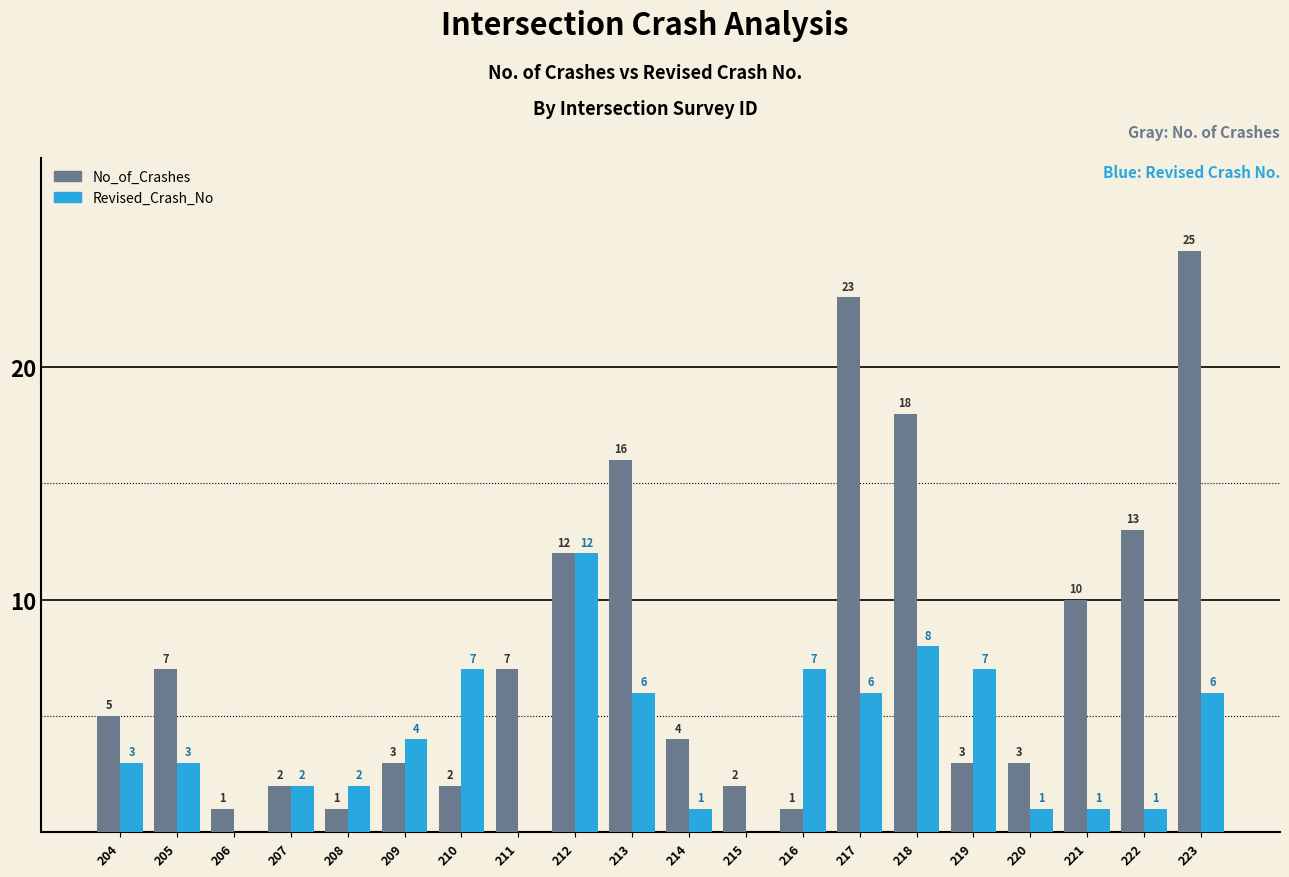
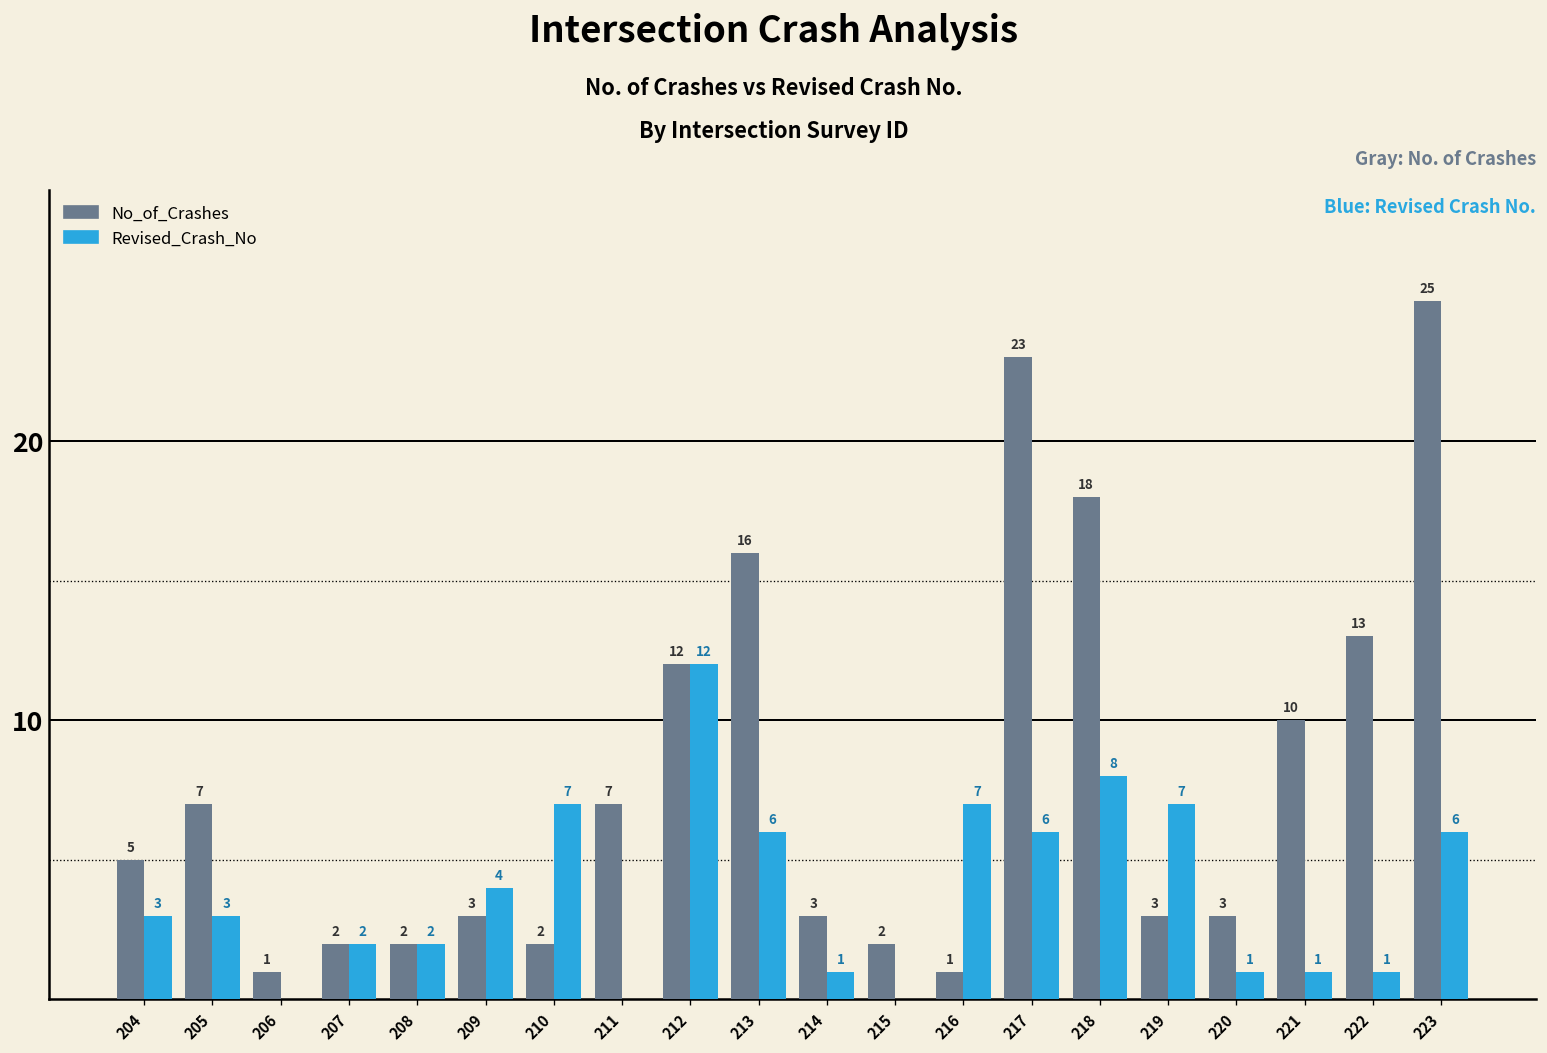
No_of_Crashes, 208: 1 -> 2
No_of_Crashes, 214: 4 -> 3
